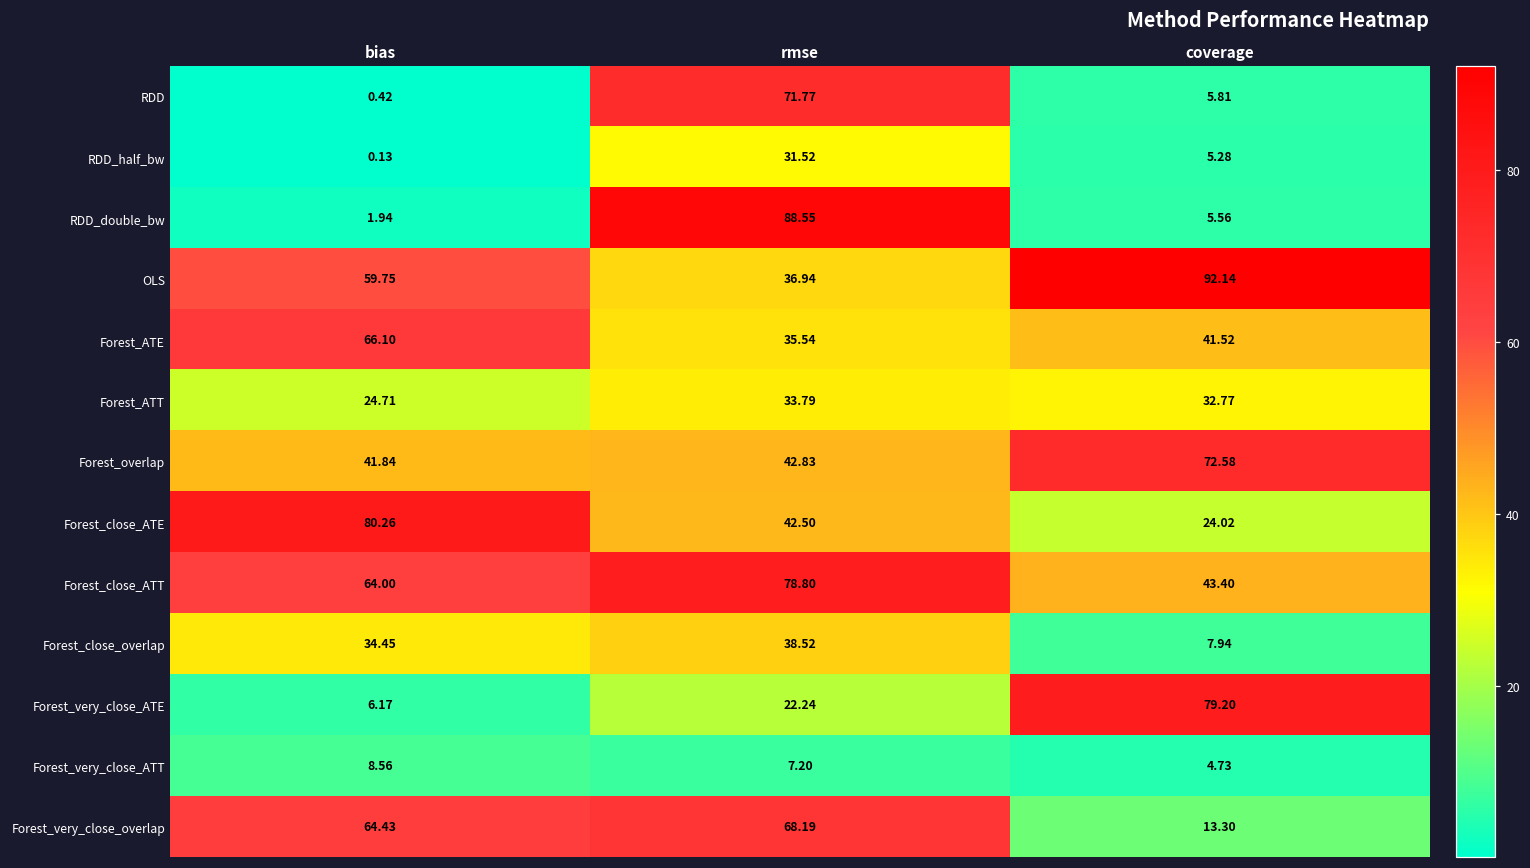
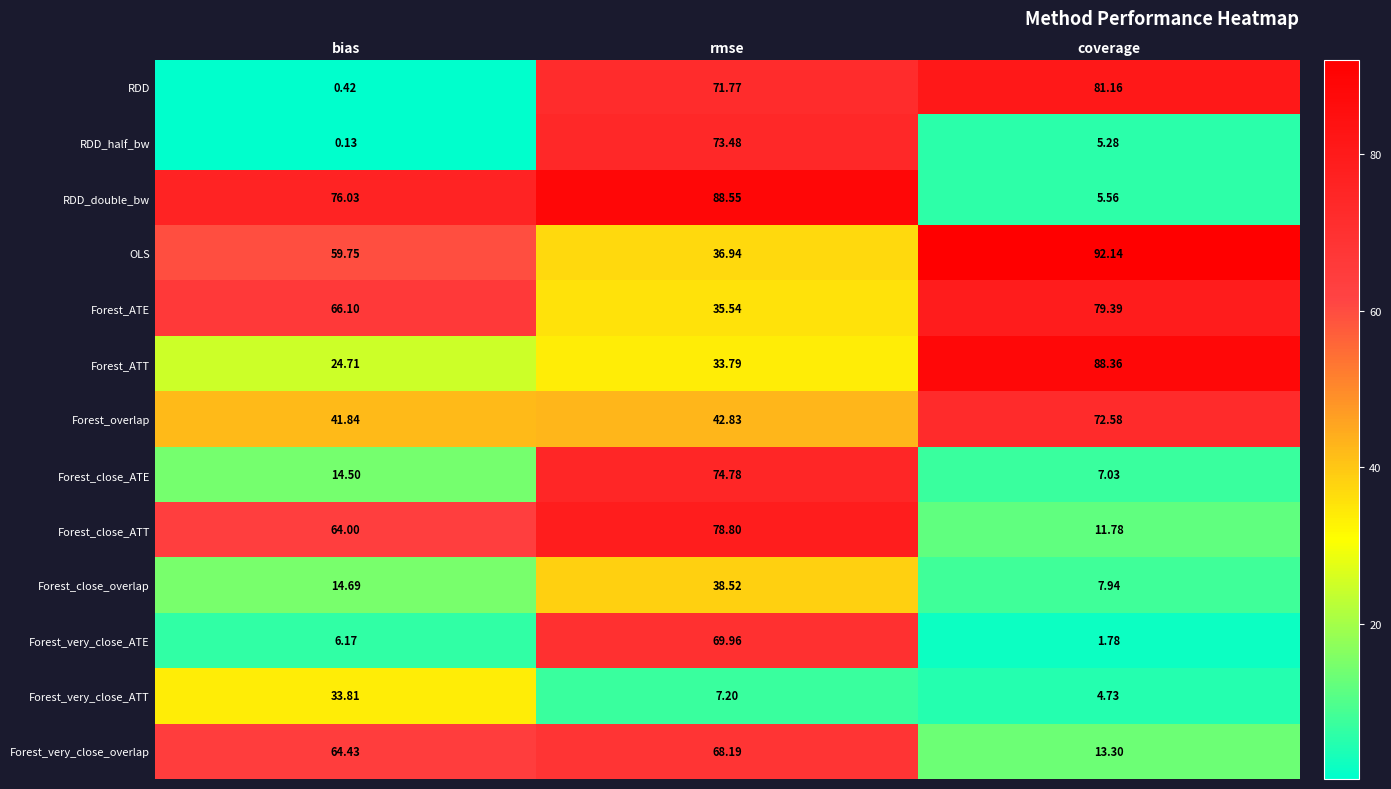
RDD, coverage: 5.81 -> 81.16
RDD_half_bw, rmse: 31.52 -> 73.48
RDD_double_bw, bias: 1.94 -> 76.03
Forest_ATE, coverage: 41.52 -> 79.39
Forest_ATT, coverage: 32.77 -> 88.36
Forest_close_ATE, bias: 80.26 -> 14.50
Forest_close_ATE, rmse: 42.50 -> 74.78
Forest_close_ATE, coverage: 24.02 -> 7.03
Forest_close_ATT, coverage: 43.40 -> 11.78
Forest_close_overlap, bias: 34.45 -> 14.69
Forest_very_close_ATE, rmse: 22.24 -> 69.96
Forest_very_close_ATE, coverage: 79.20 -> 1.78
Forest_very_close_ATT, bias: 8.56 -> 33.81
